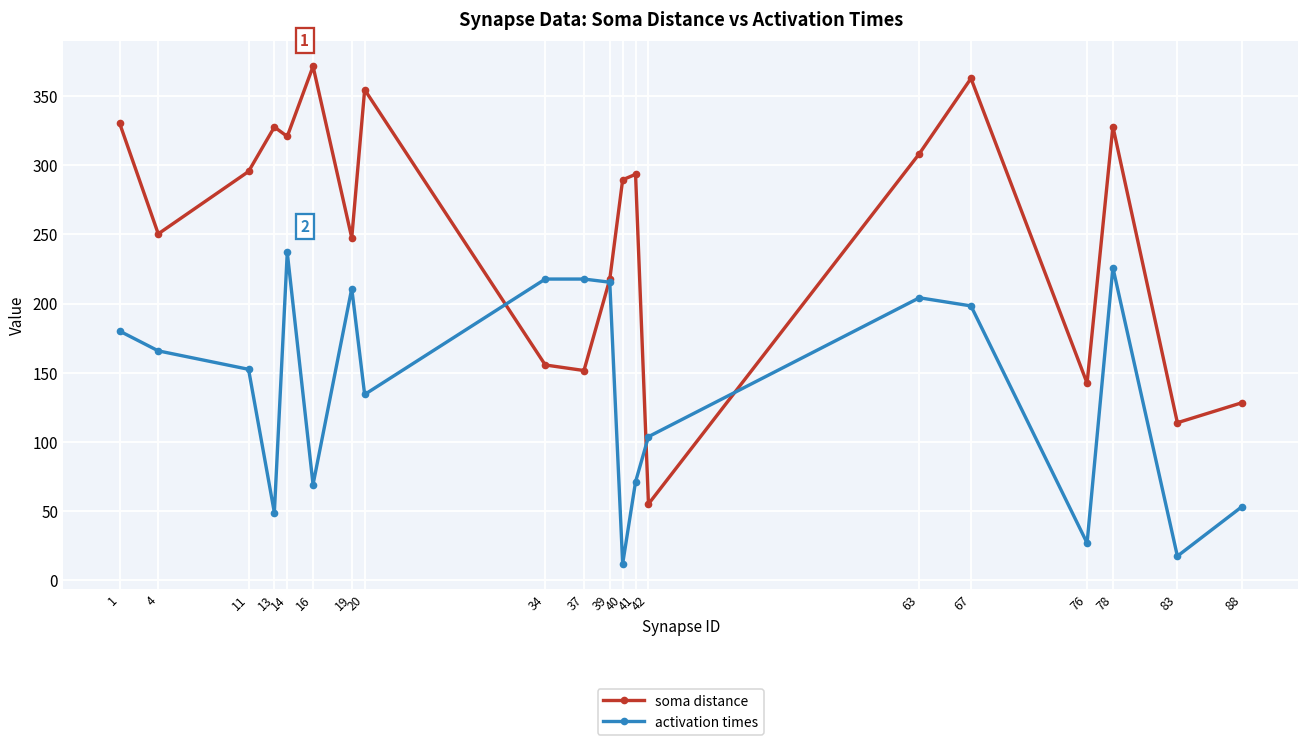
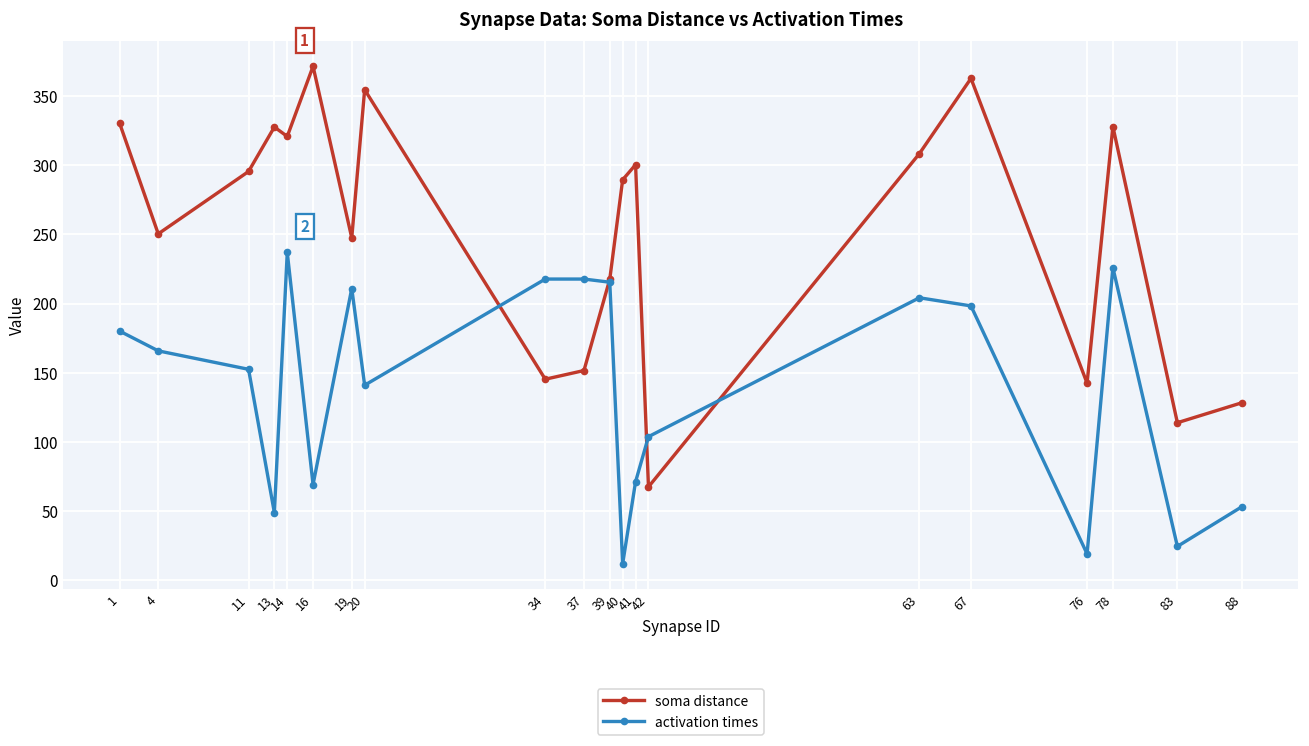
activation times, 20: 134 -> 141
soma distance, 34: 156 -> 145
soma distance, 41: 293 -> 300
soma distance, 42: 55 -> 68
activation times, 76: 27 -> 19
activation times, 83: 18 -> 25
